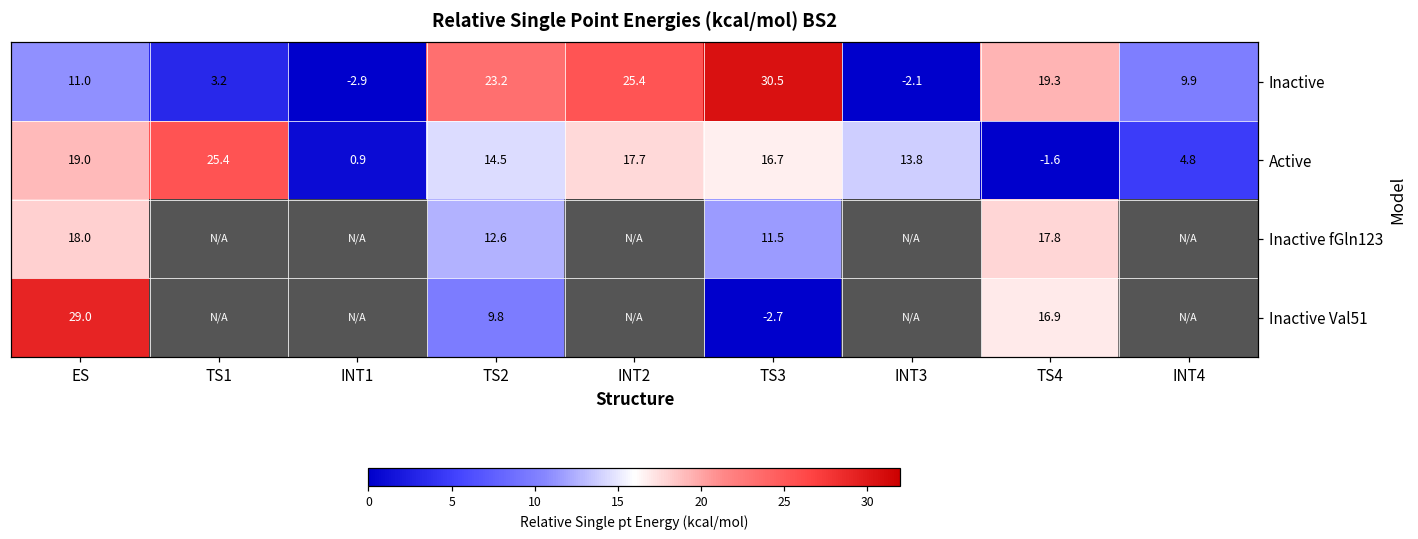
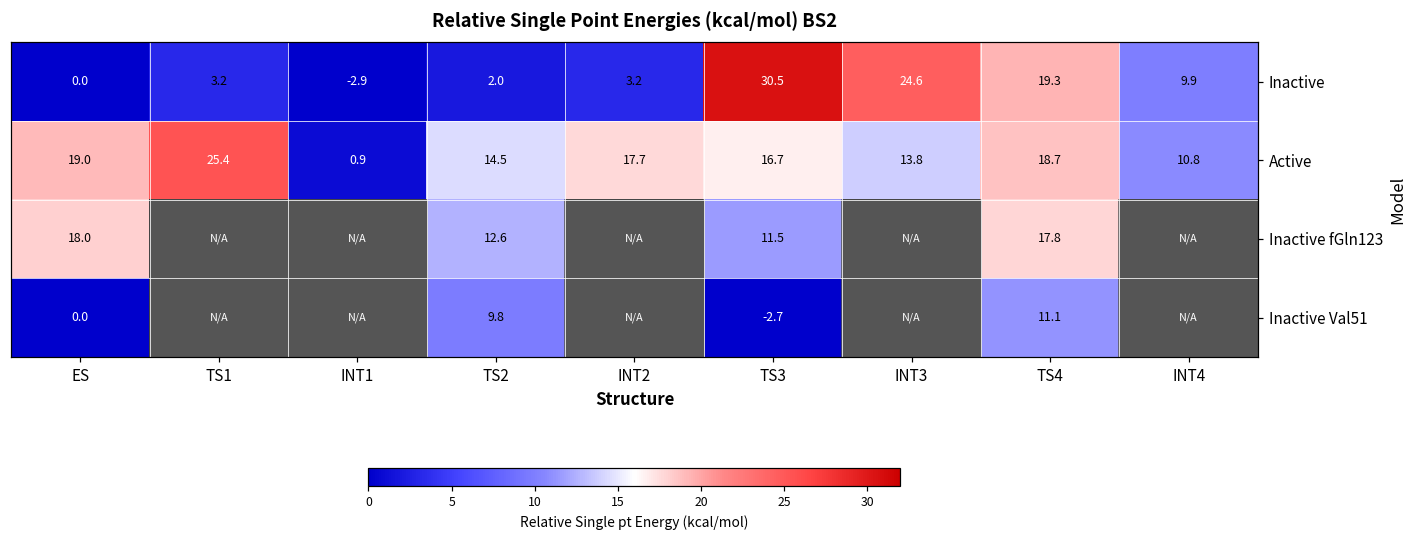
Inactive, ES: 11.0 -> 0.0
Inactive, TS2: 23.2 -> 2.0
Inactive, INT2: 25.4 -> 3.2
Inactive, INT3: -2.1 -> 24.6
Active, TS4: -1.6 -> 18.7
Active, INT4: 4.8 -> 10.8
Inactive Val51, ES: 29.0 -> 0.0
Inactive Val51, TS4: 16.9 -> 11.1
